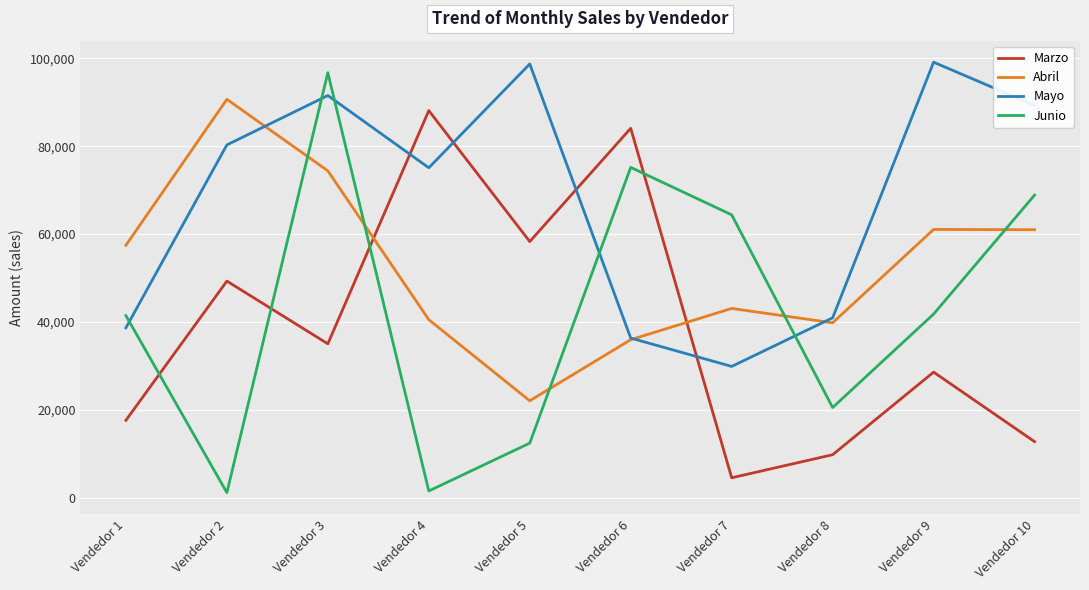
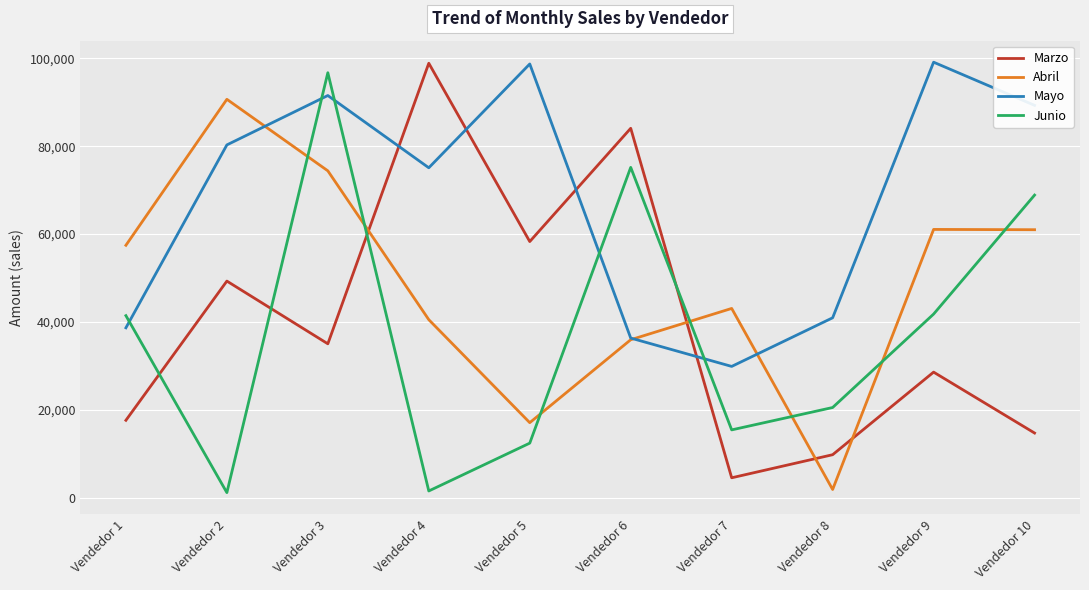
Marzo, Vendedor 4: 88,000 -> 99,000
Abril, Vendedor 5: 22,000 -> 17,000
Junio, Vendedor 7: 64,000 -> 15,000
Abril, Vendedor 8: 40,000 -> 2,000
Marzo, Vendedor 10: 13,000 -> 15,000
